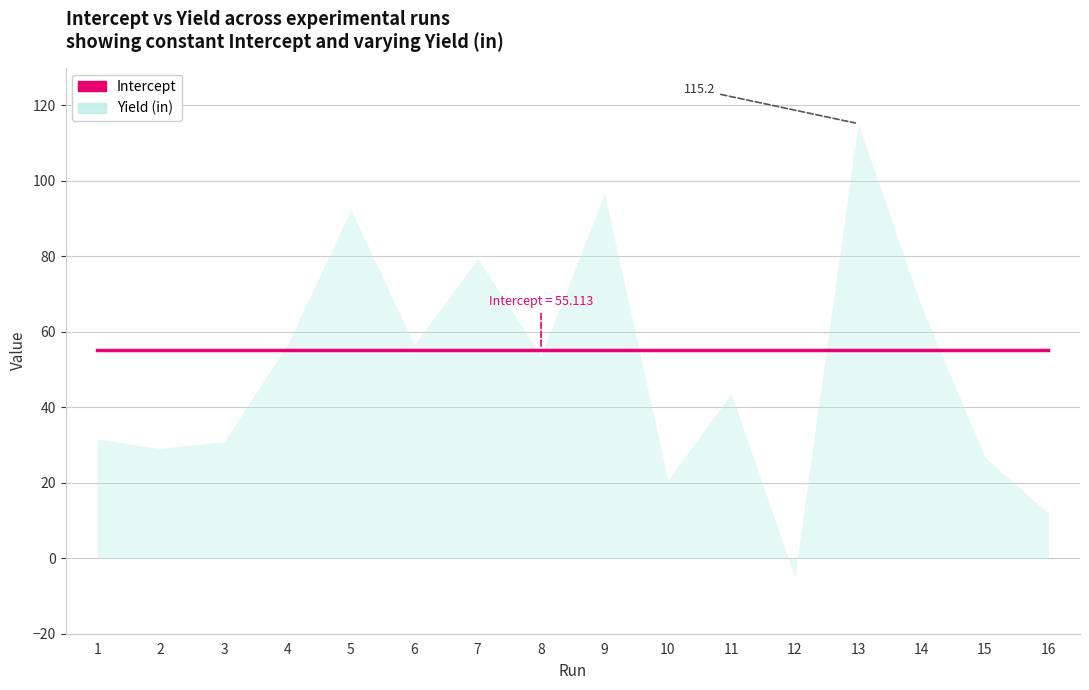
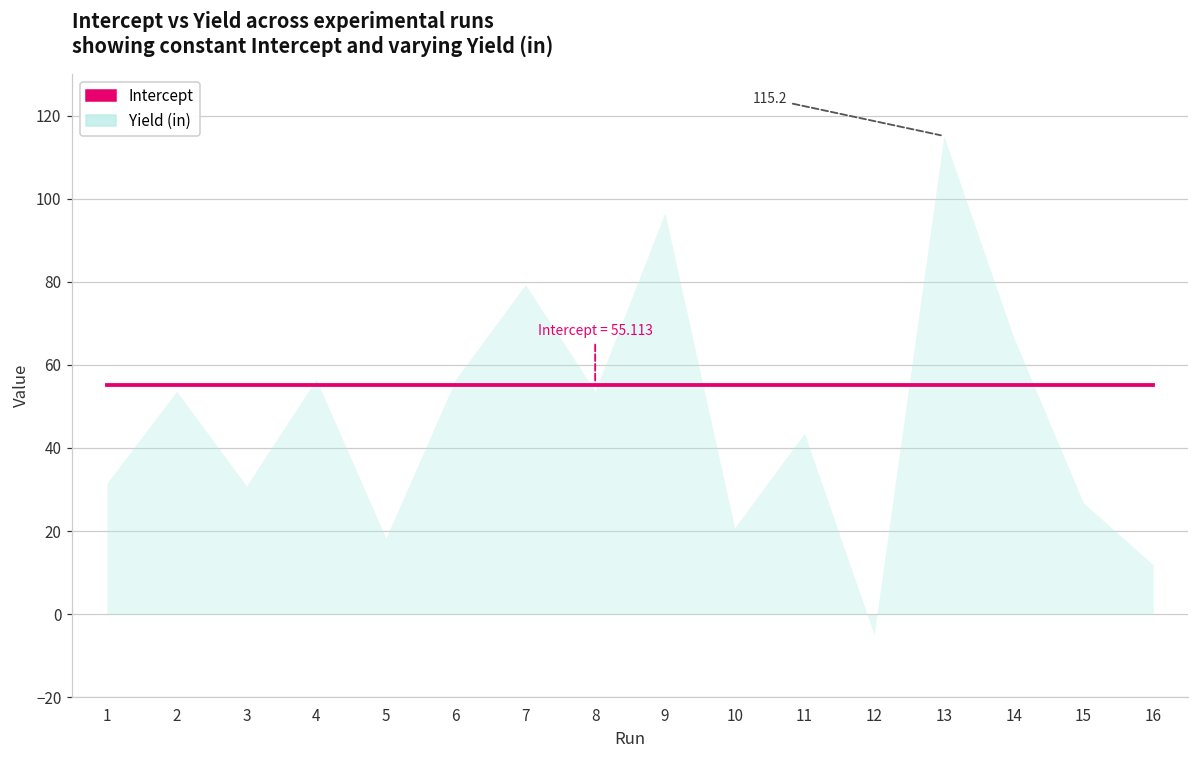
Yield (in), 2: 29 -> 54
Yield (in), 5: 92 -> 18
